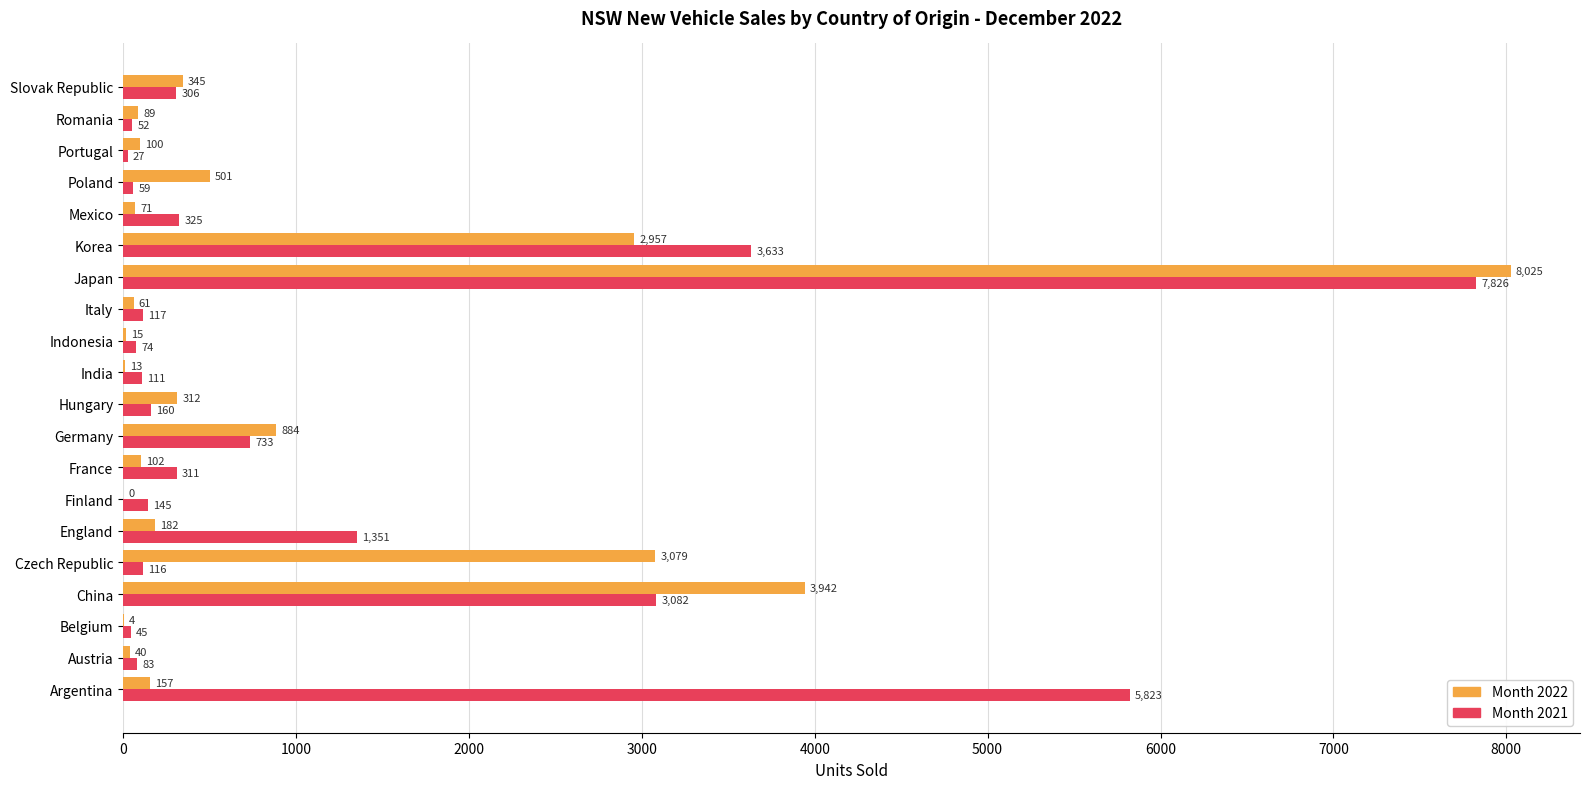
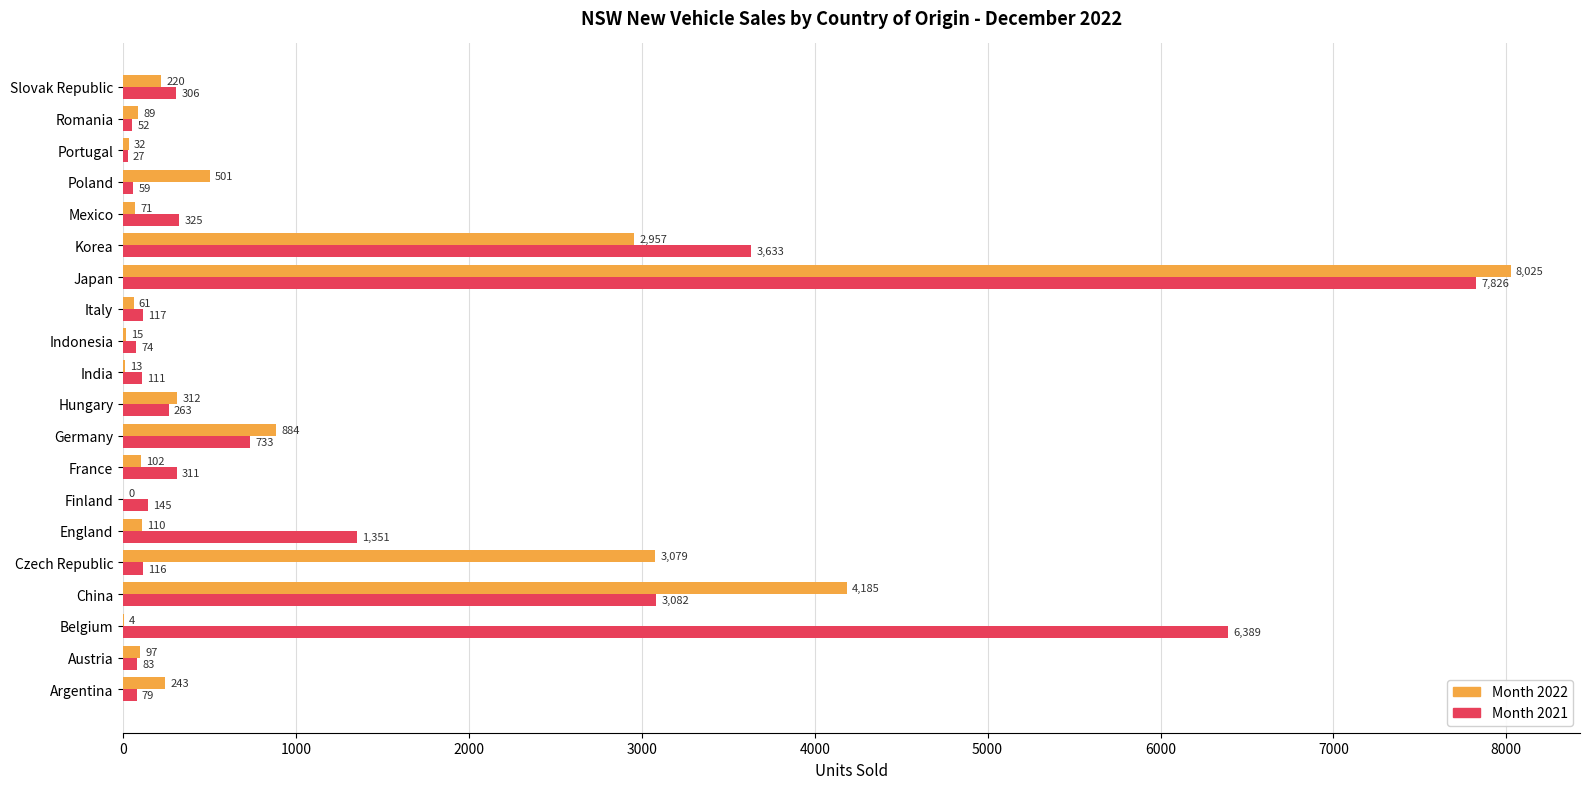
Month 2022, Slovak Republic: 345 -> 220
Month 2022, Portugal: 100 -> 32
Month 2021, Hungary: 160 -> 263
Month 2022, England: 182 -> 110
Month 2022, China: 3,942 -> 4,185
Month 2021, Belgium: 45 -> 6,389
Month 2022, Austria: 40 -> 97
Month 2022, Argentina: 157 -> 243
Month 2021, Argentina: 5,823 -> 79
